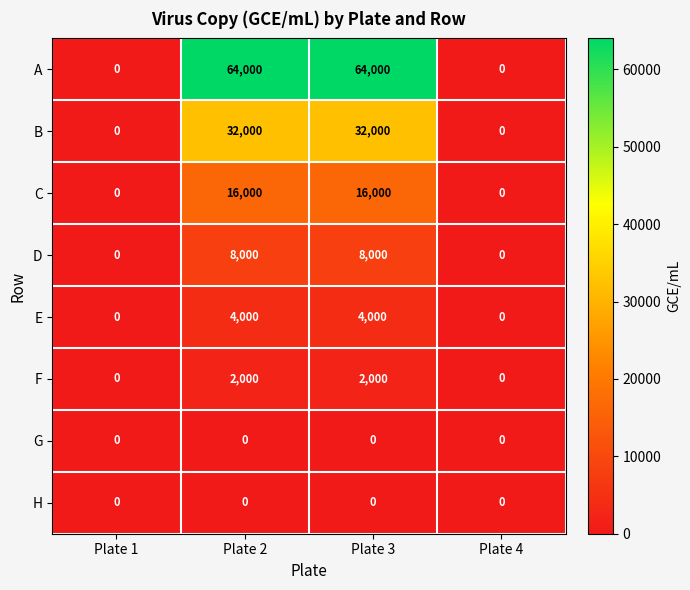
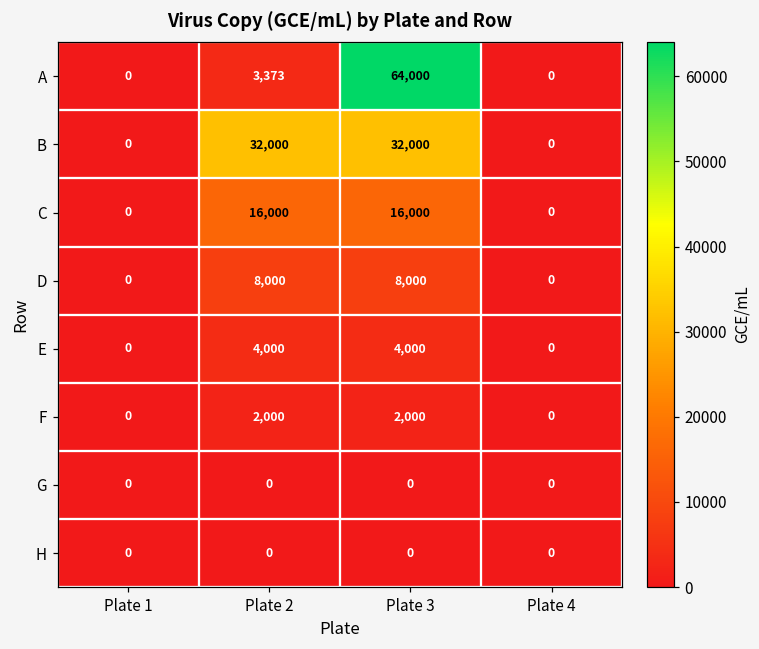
A, Plate 2: 64,000 -> 3,373
